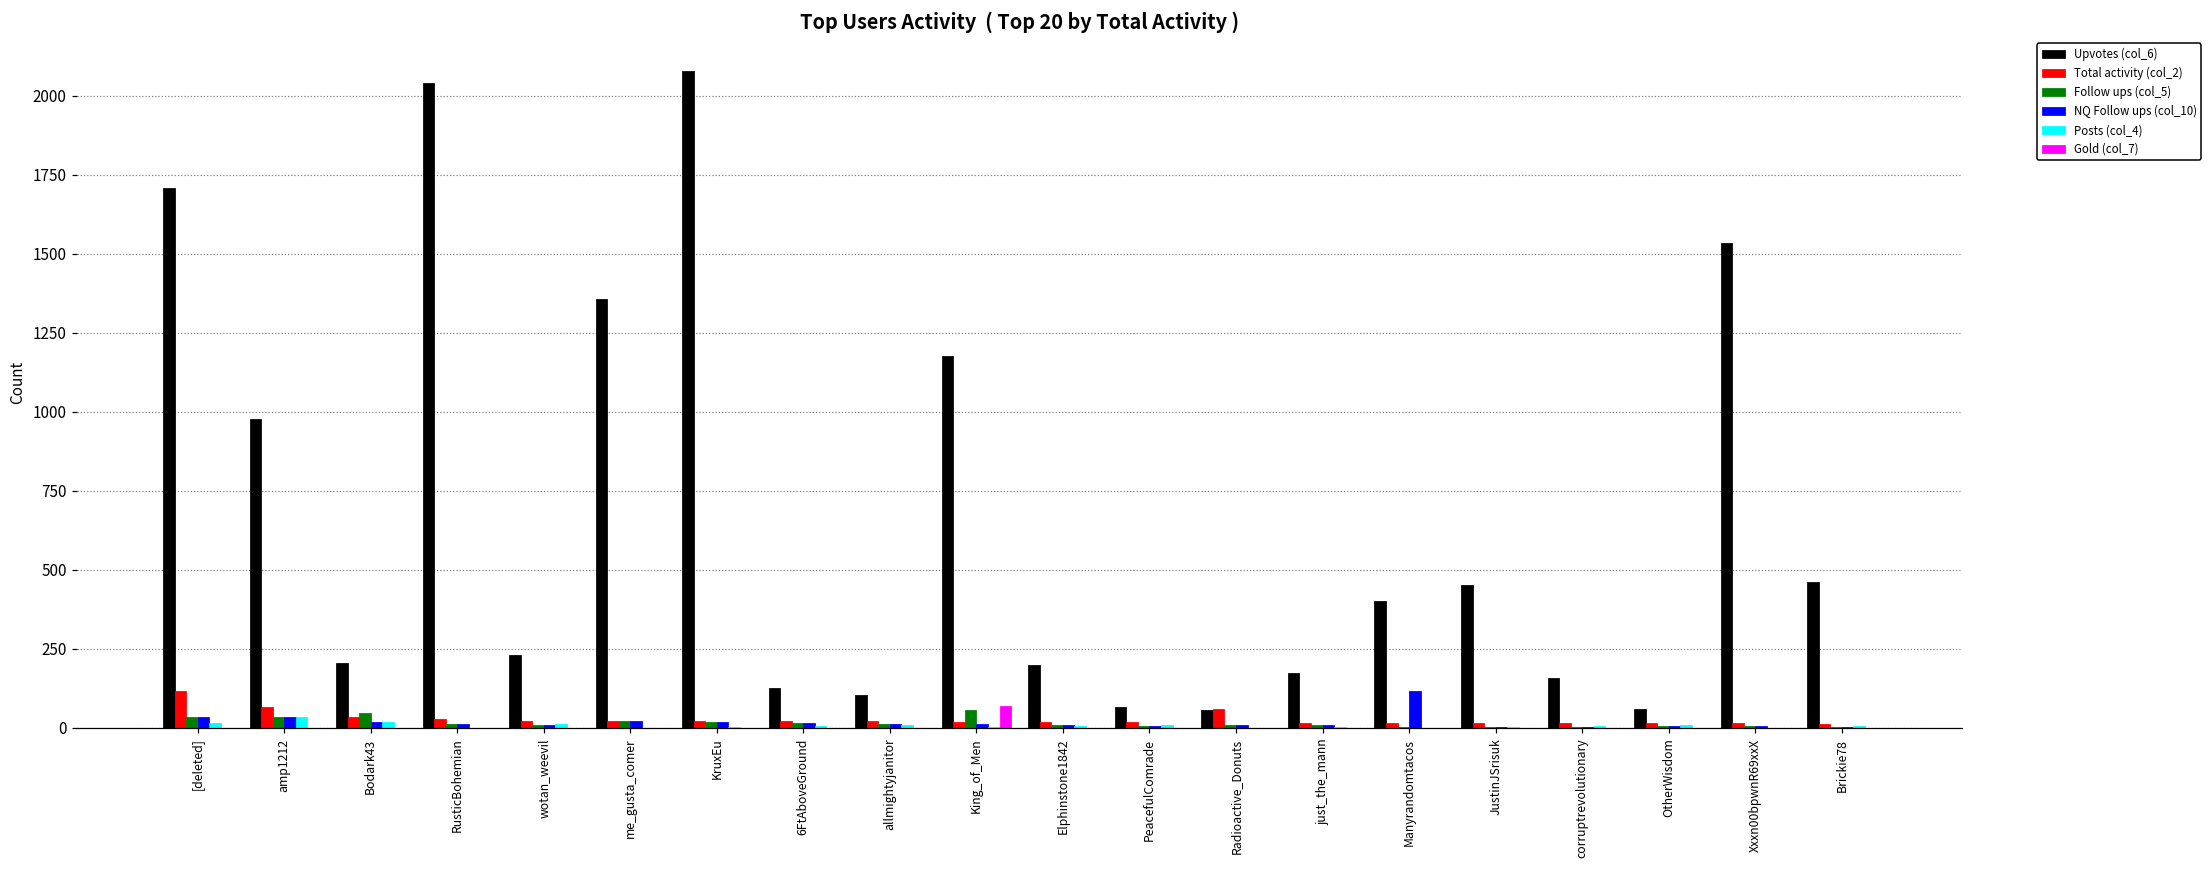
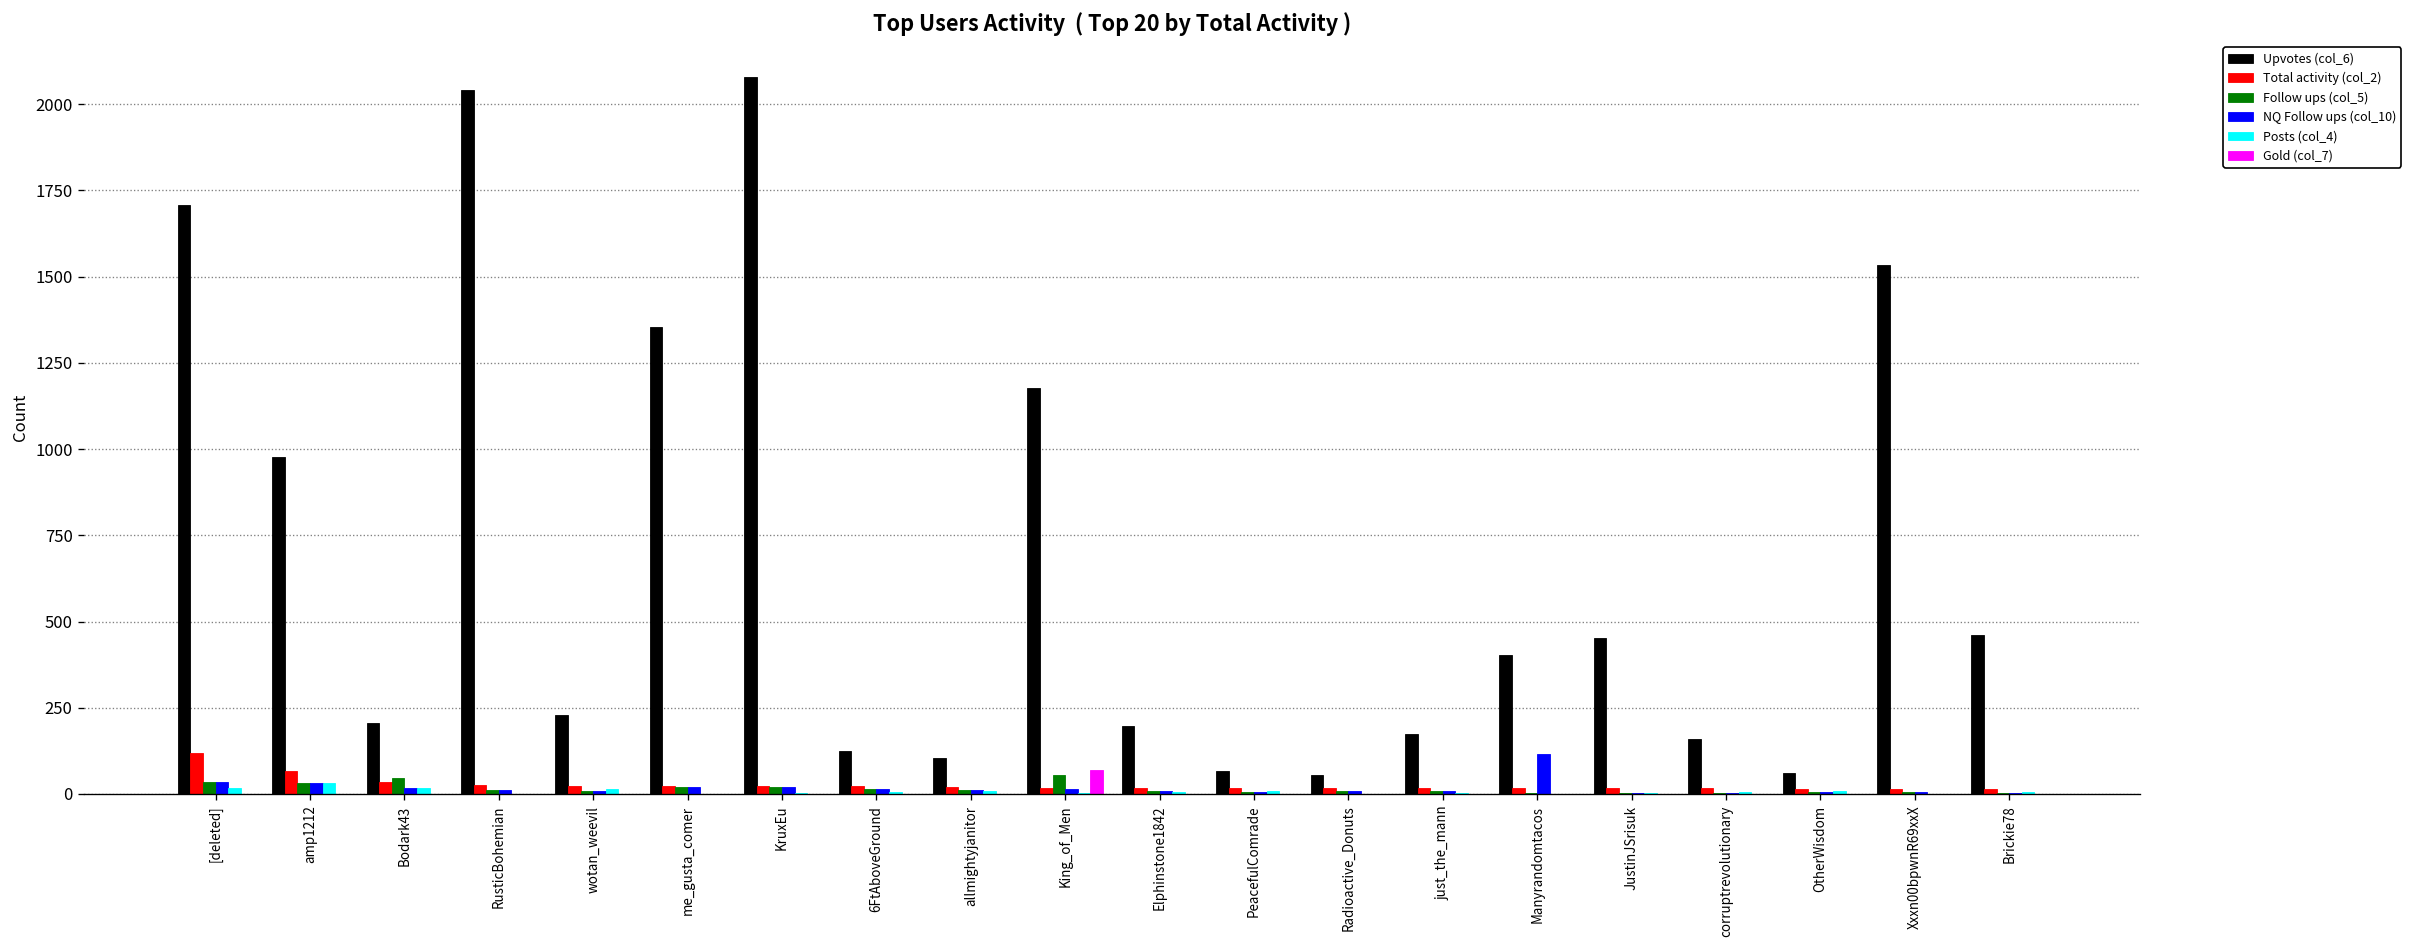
Total activity (col_2), Radioactive_Donuts: 60 -> 20
